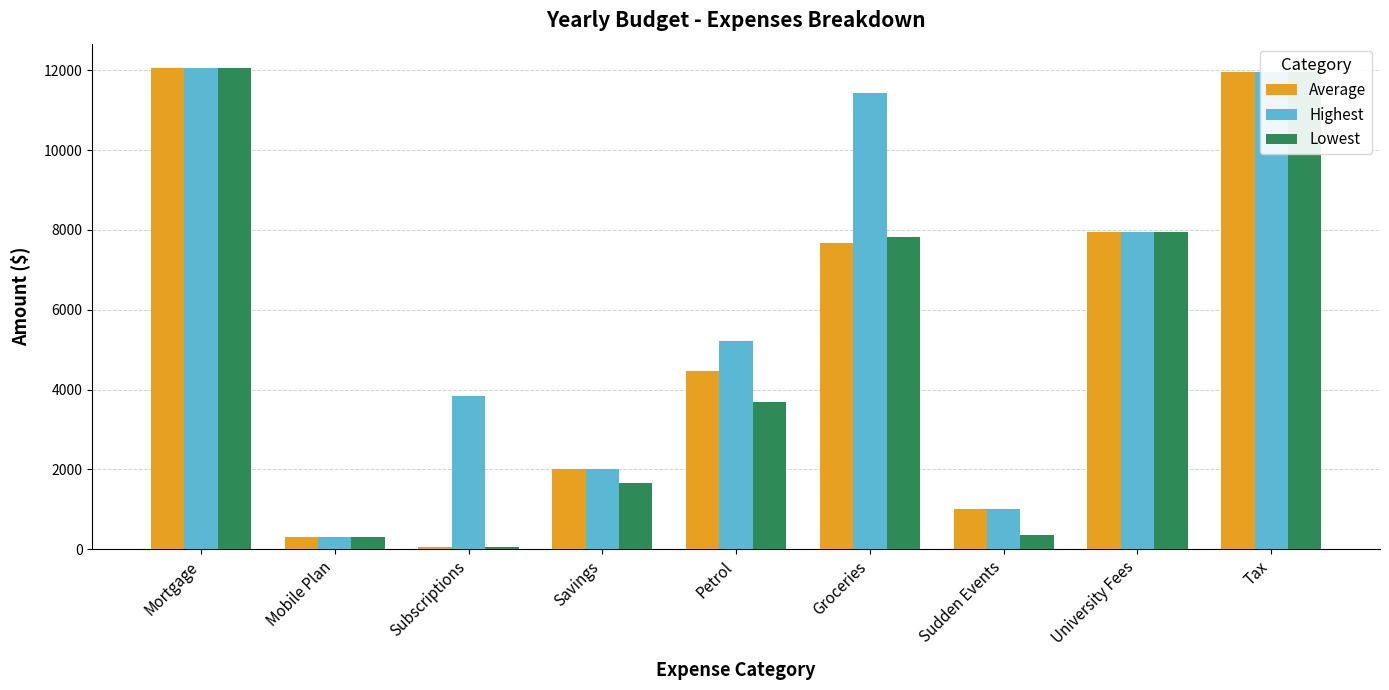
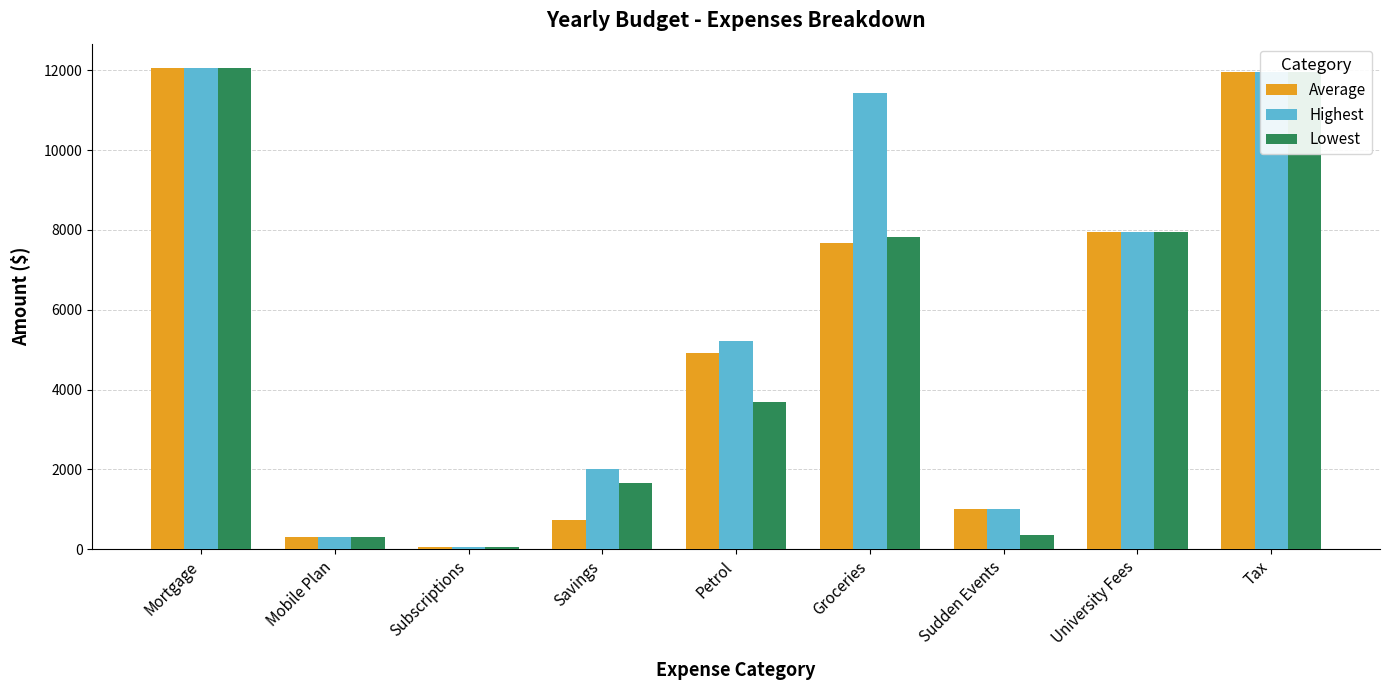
Highest, Subscriptions: 3800 -> 100
Average, Savings: 2000 -> 700
Average, Petrol: 4500 -> 4900
